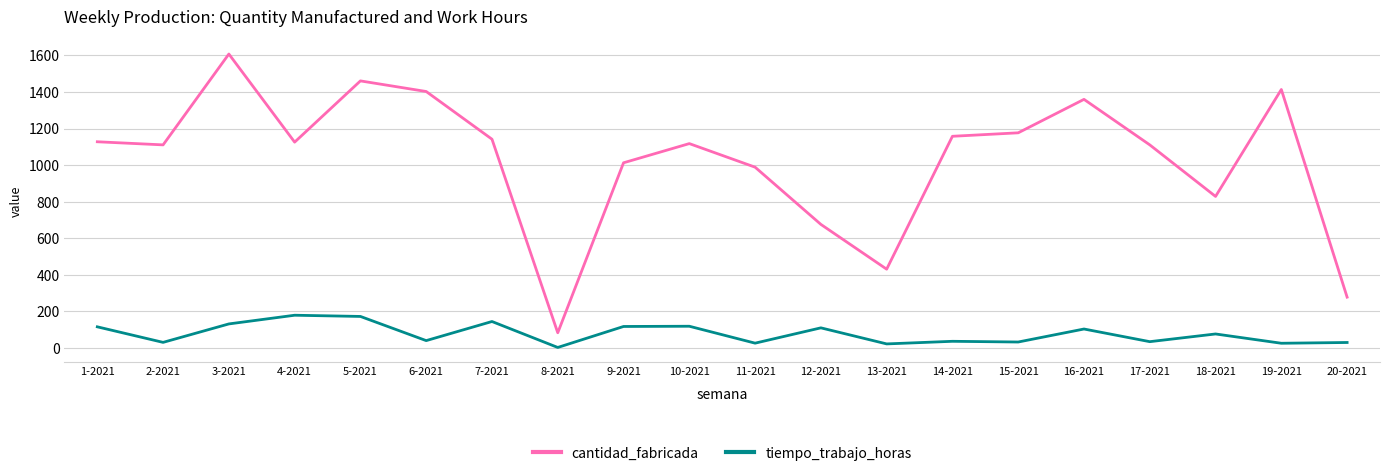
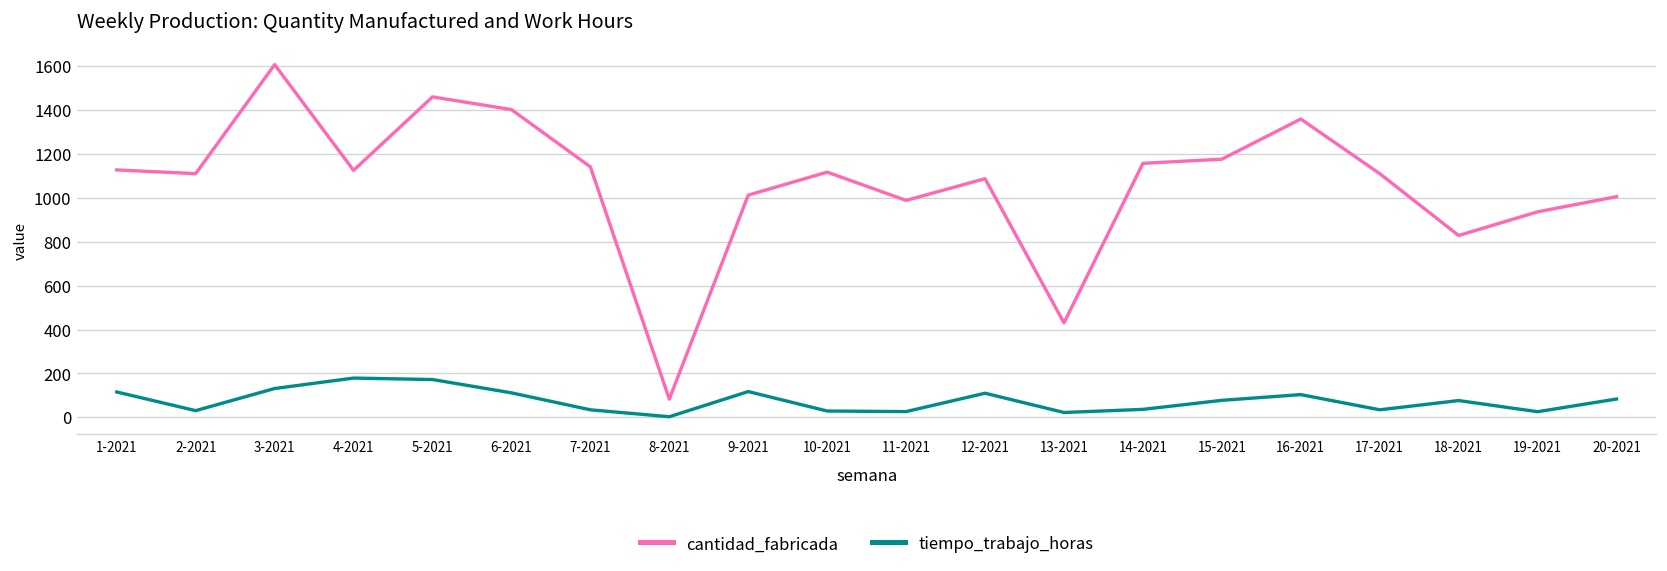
tiempo_trabajo_horas, 6-2021: 40 -> 110
tiempo_trabajo_horas, 7-2021: 140 -> 30
tiempo_trabajo_horas, 10-2021: 120 -> 30
cantidad_fabricada, 12-2021: 680 -> 1090
tiempo_trabajo_horas, 15-2021: 30 -> 80
cantidad_fabricada, 19-2021: 1410 -> 940
cantidad_fabricada, 20-2021: 280 -> 1010
tiempo_trabajo_horas, 20-2021: 30 -> 80
